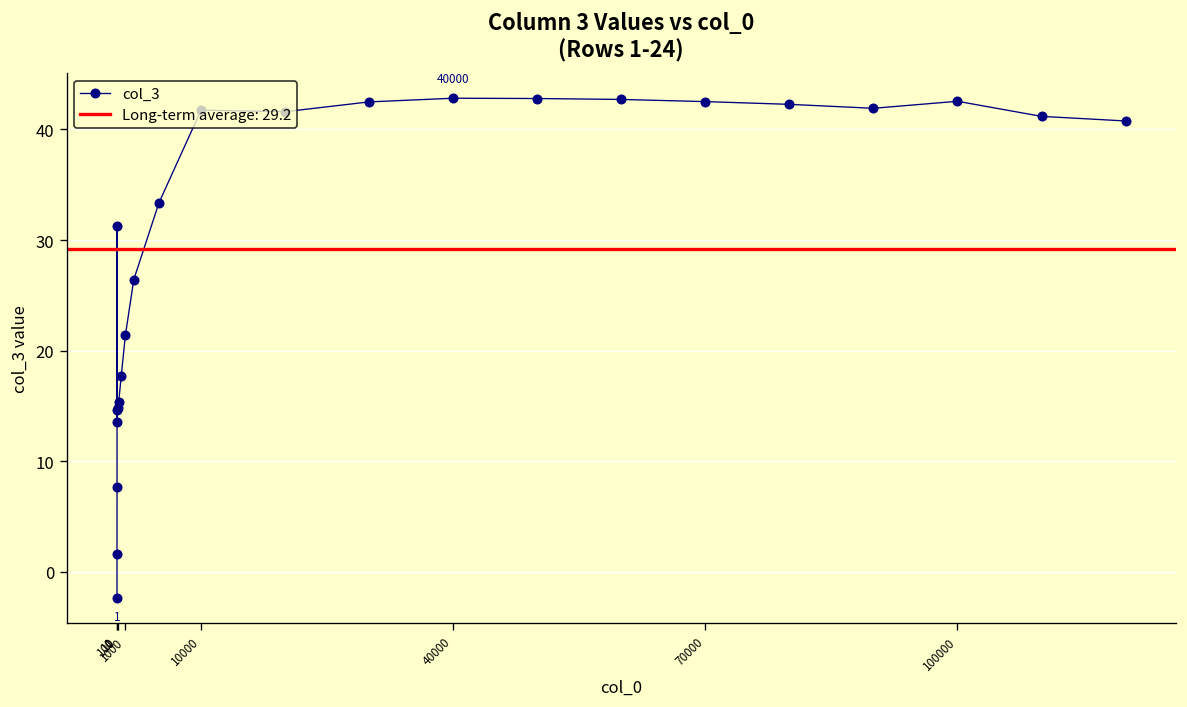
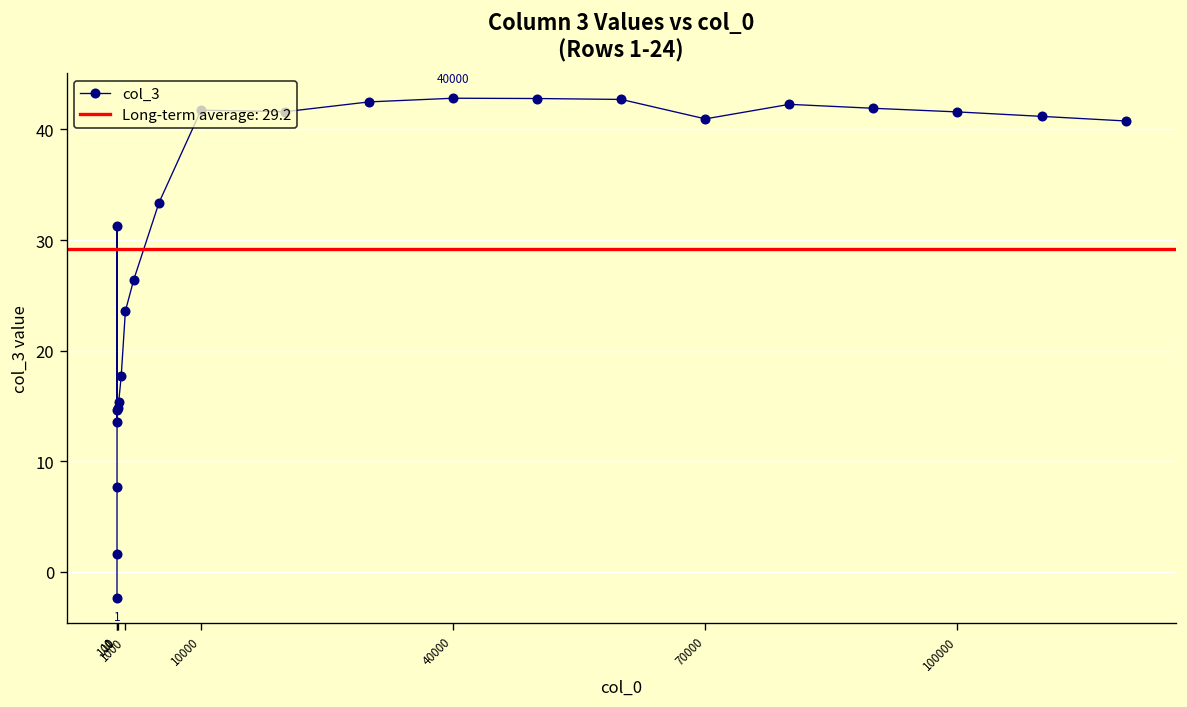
1000: 21 -> 24
70000: 43 -> 41
100000: 43 -> 42
